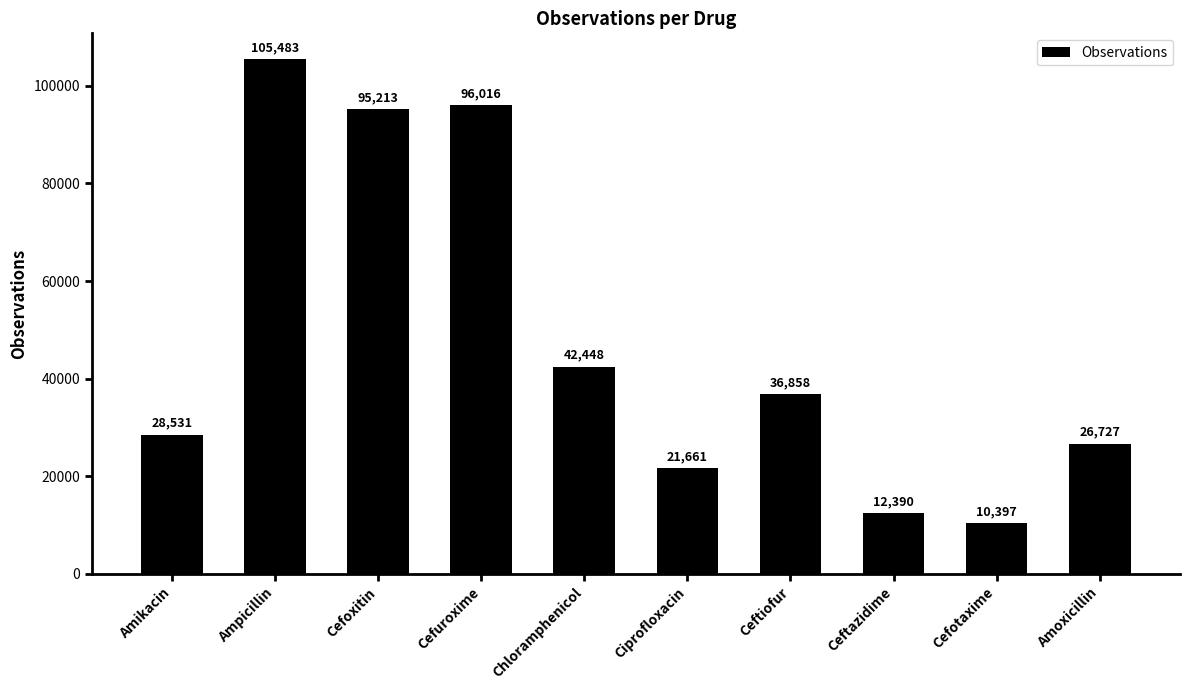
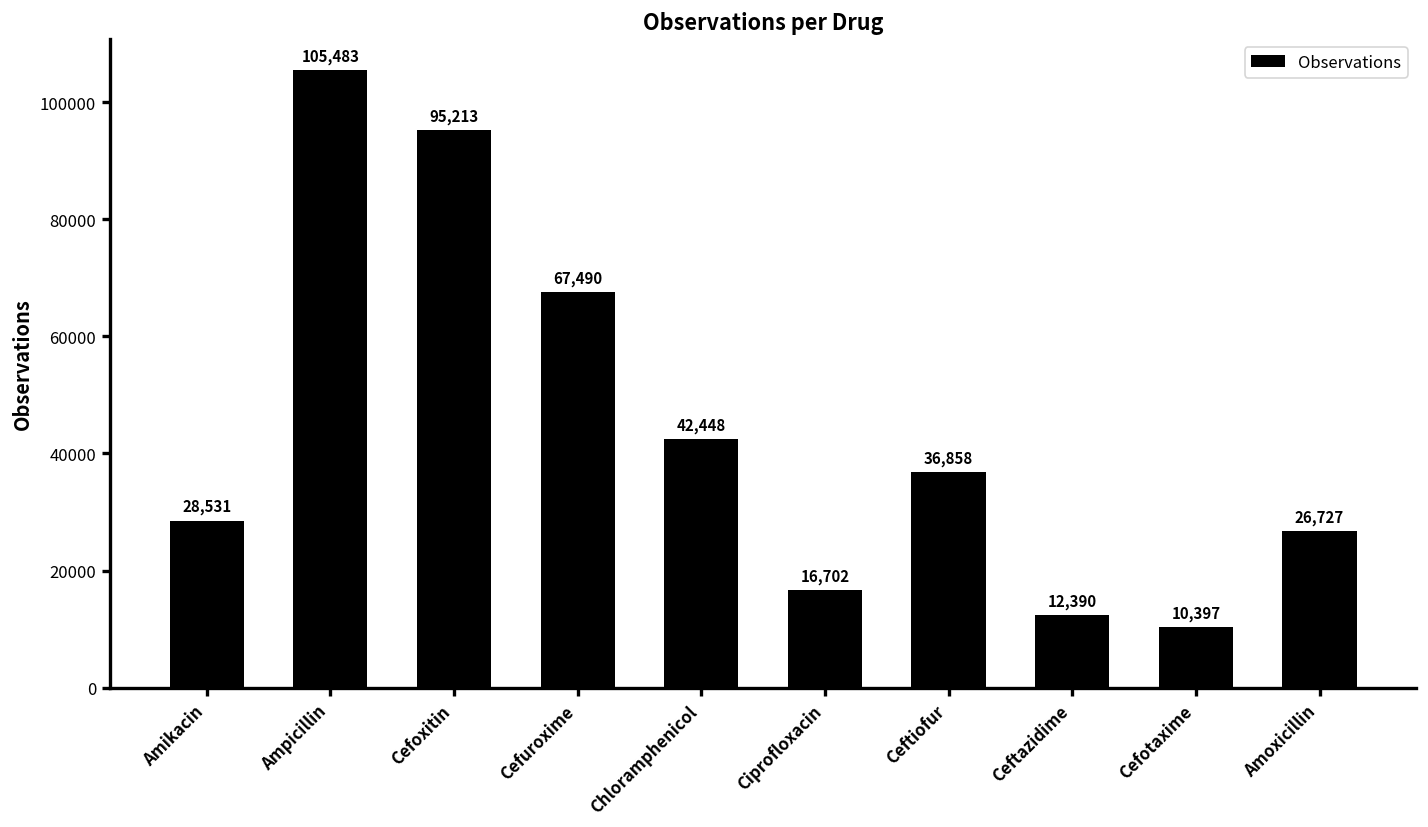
Cefuroxime: 96,016 -> 67,490
Ciprofloxacin: 21,661 -> 16,702
